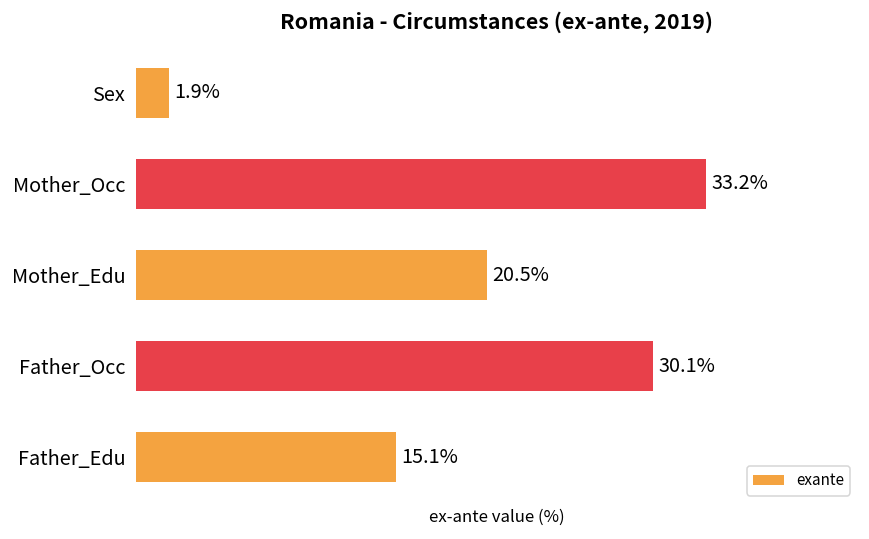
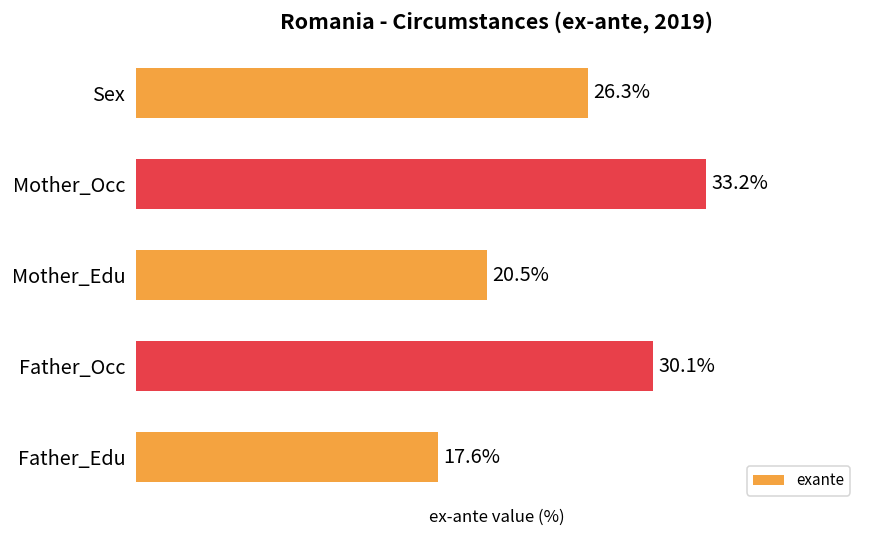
Sex: 1.9% -> 26.3%
Father_Edu: 15.1% -> 17.6%
